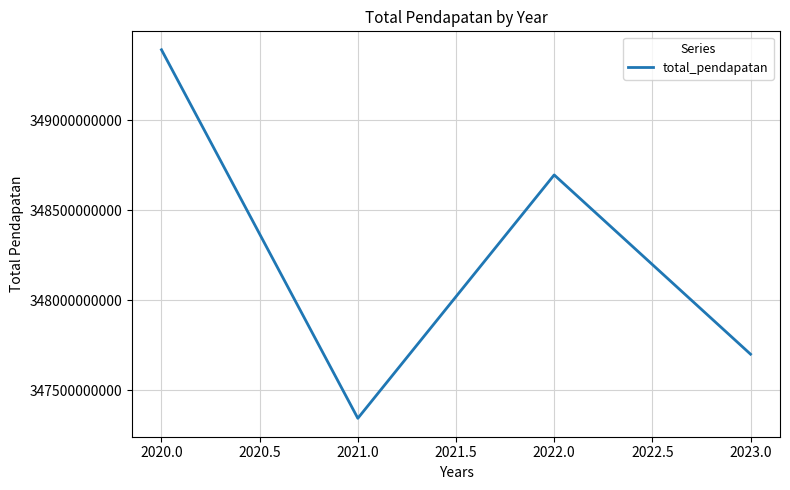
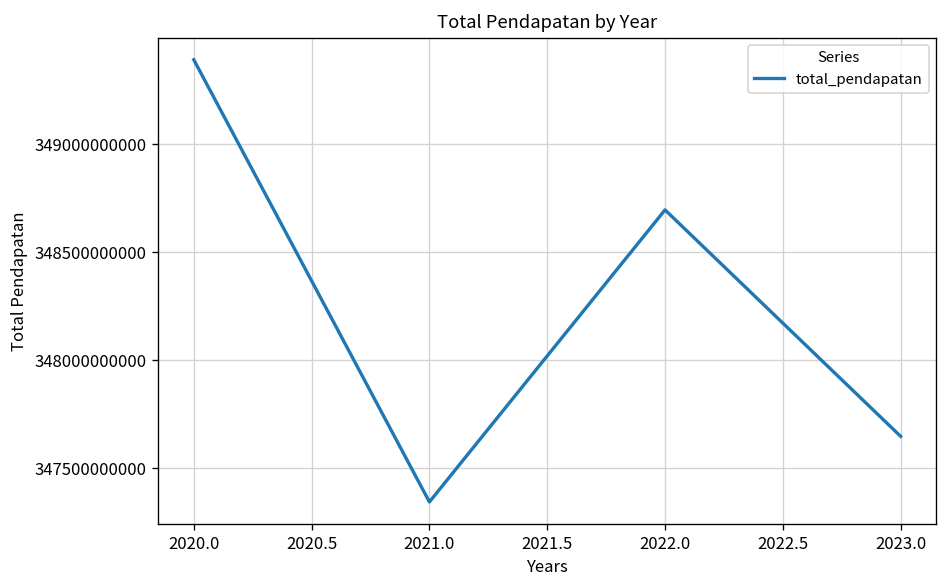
2023.0: 347700000000 -> 347650000000
